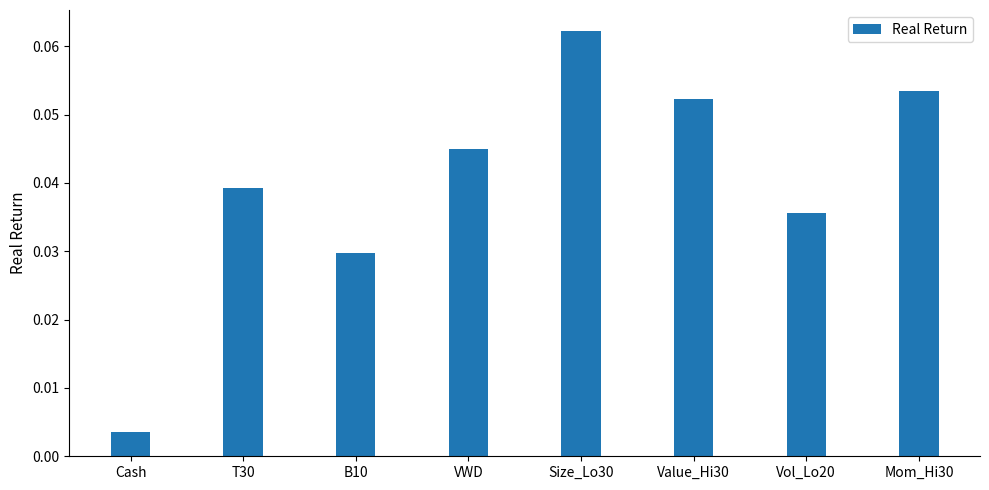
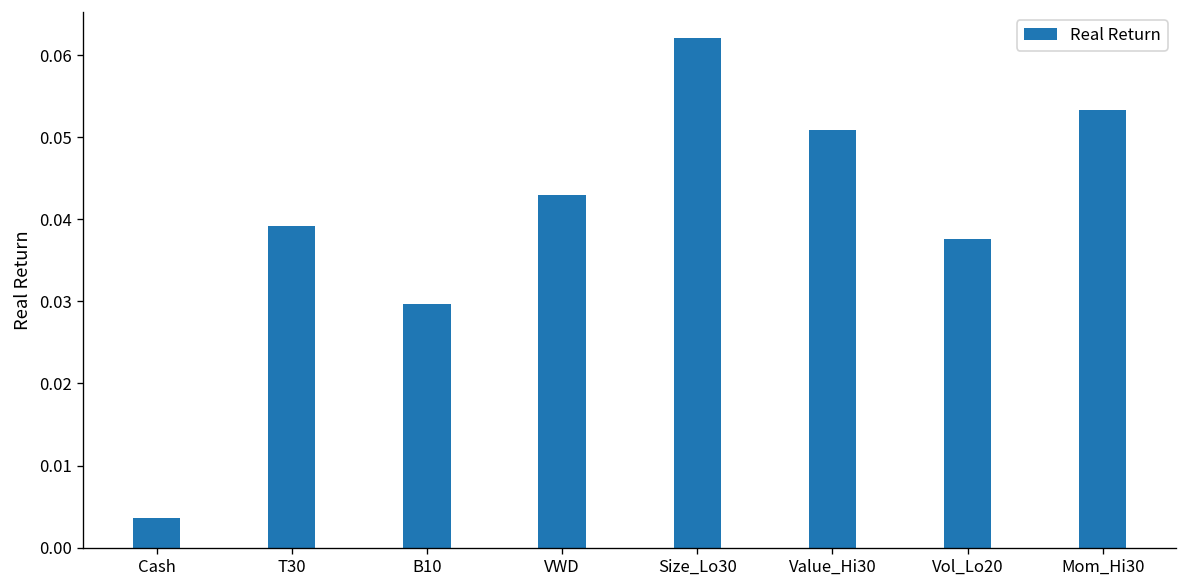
VWD: 0.045 -> 0.043
Value_Hi30: 0.052 -> 0.051
Vol_Lo20: 0.036 -> 0.038
